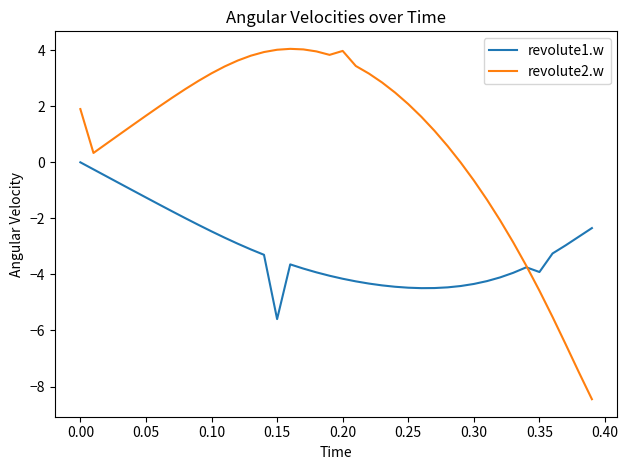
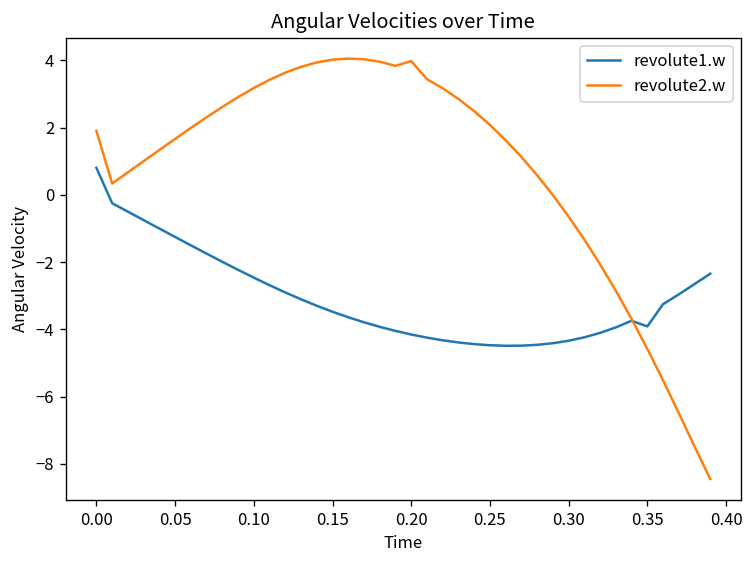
revolute1.w, 0.00: 0.0 -> 0.8
revolute1.w, 0.15: -5.6 -> -3.5
